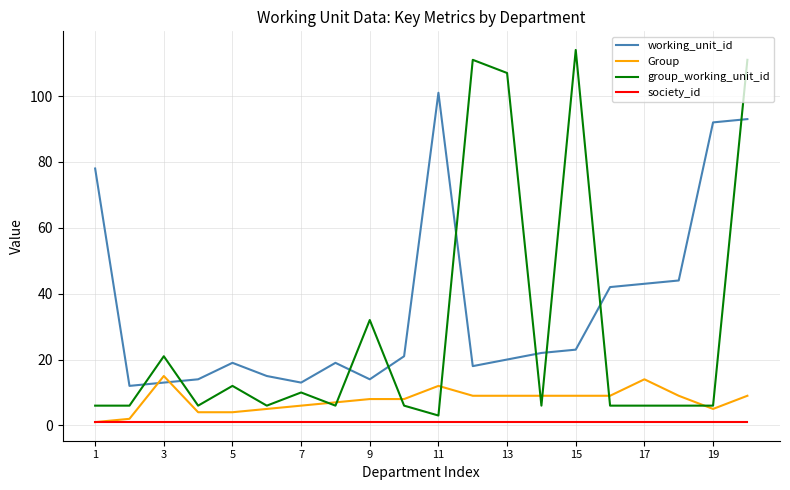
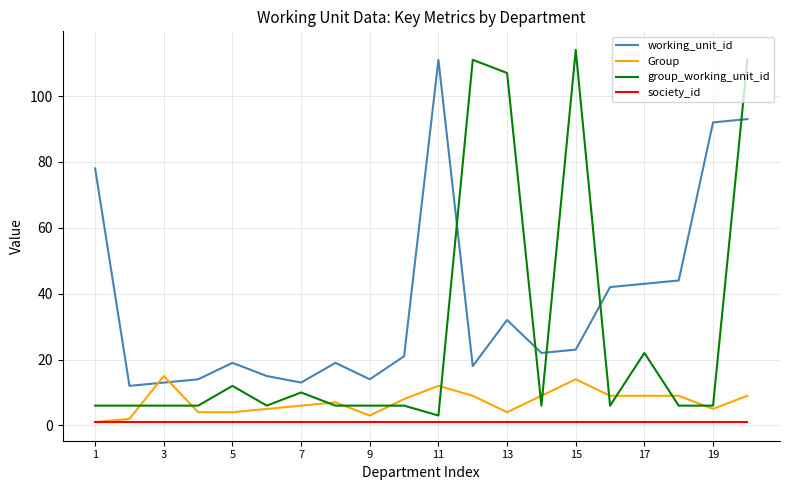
group_working_unit_id, 3: 21 -> 6
Group, 9: 8 -> 3
group_working_unit_id, 9: 32 -> 6
working_unit_id, 11: 101 -> 111
working_unit_id, 13: 20 -> 32
Group, 13: 9 -> 4
Group, 15: 9 -> 14
Group, 17: 14 -> 9
group_working_unit_id, 17: 6 -> 22
